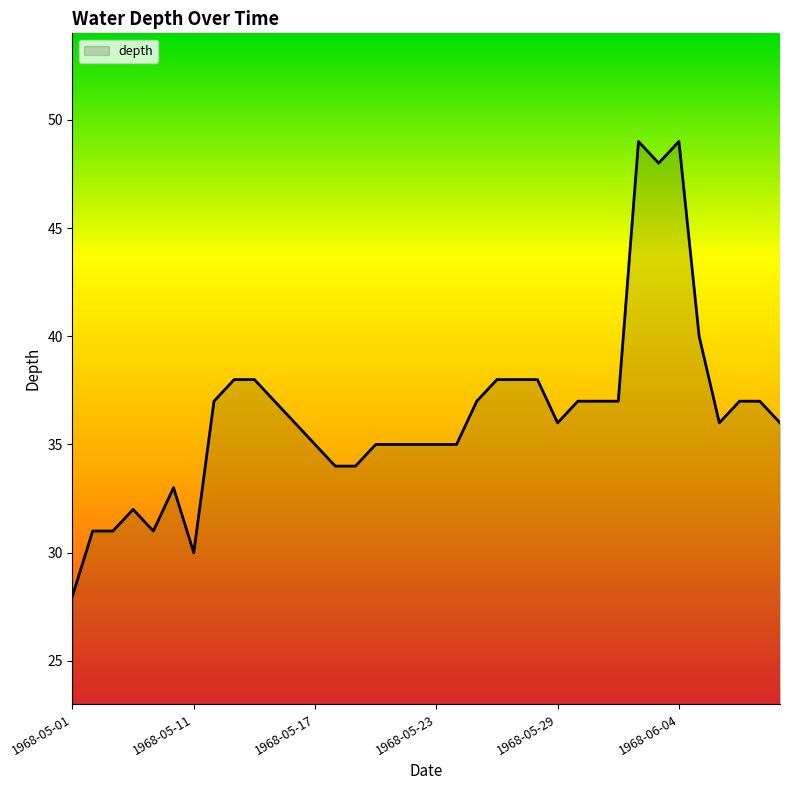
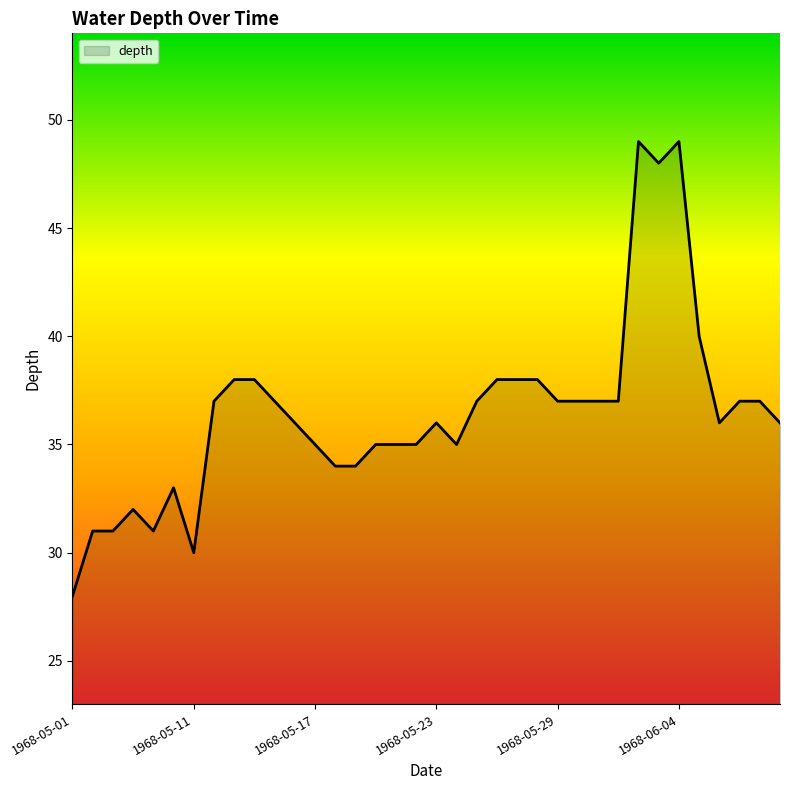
1968-05-23: 35 -> 36
1968-05-29: 36 -> 37
